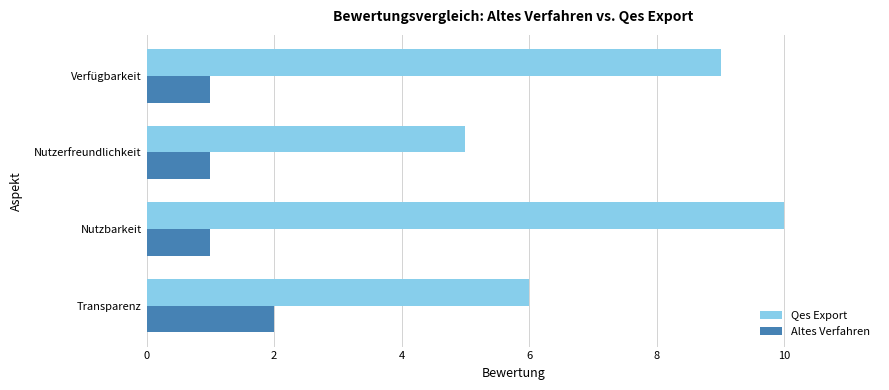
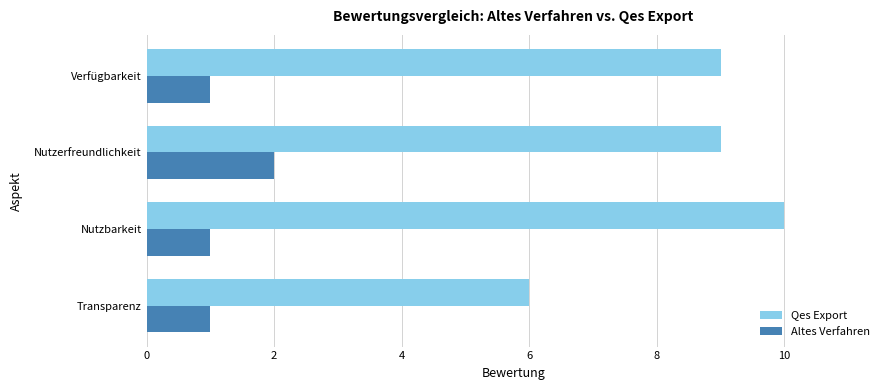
Qes Export, Nutzerfreundlichkeit: 5 -> 9
Altes Verfahren, Nutzerfreundlichkeit: 1 -> 2
Altes Verfahren, Transparenz: 2 -> 1
